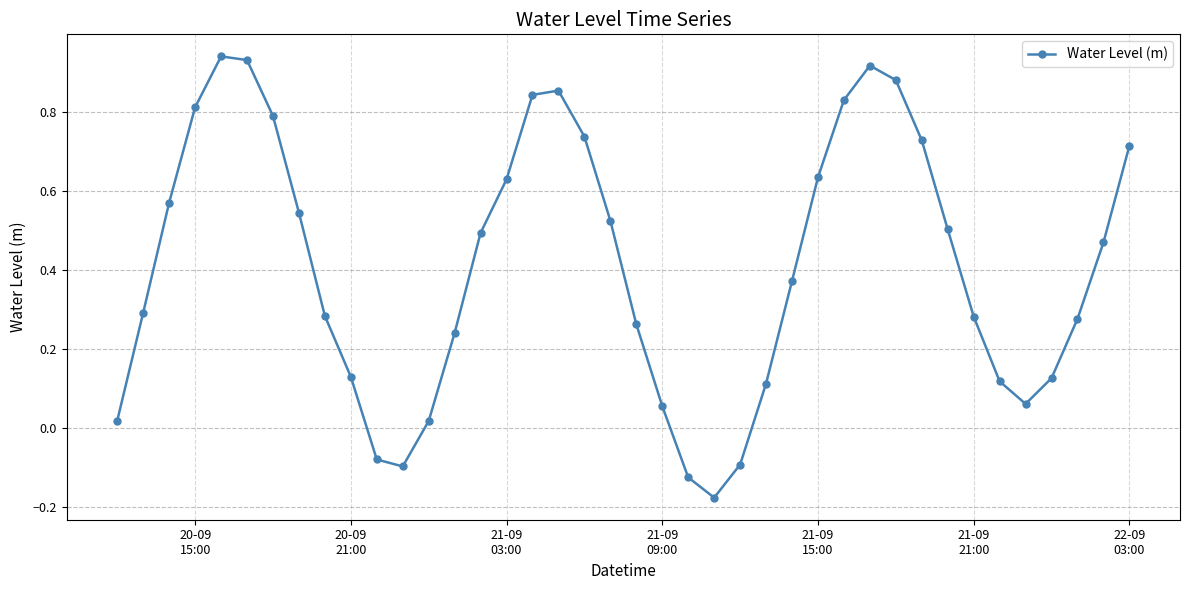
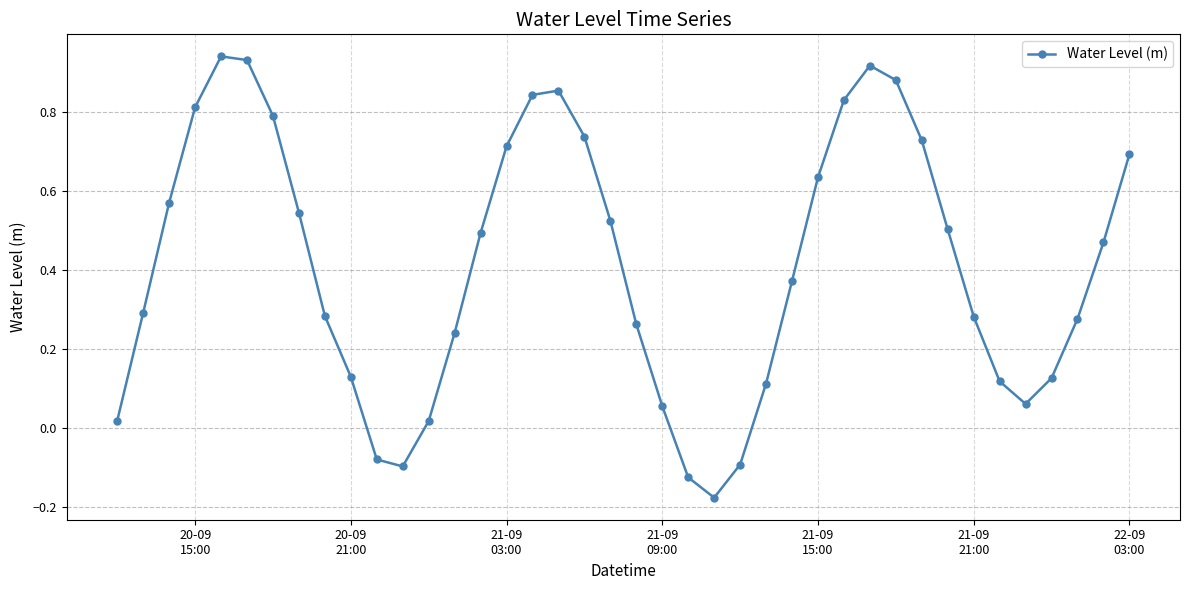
21-09 03:00: 0.63 -> 0.71
22-09 03:00: 0.71 -> 0.69
